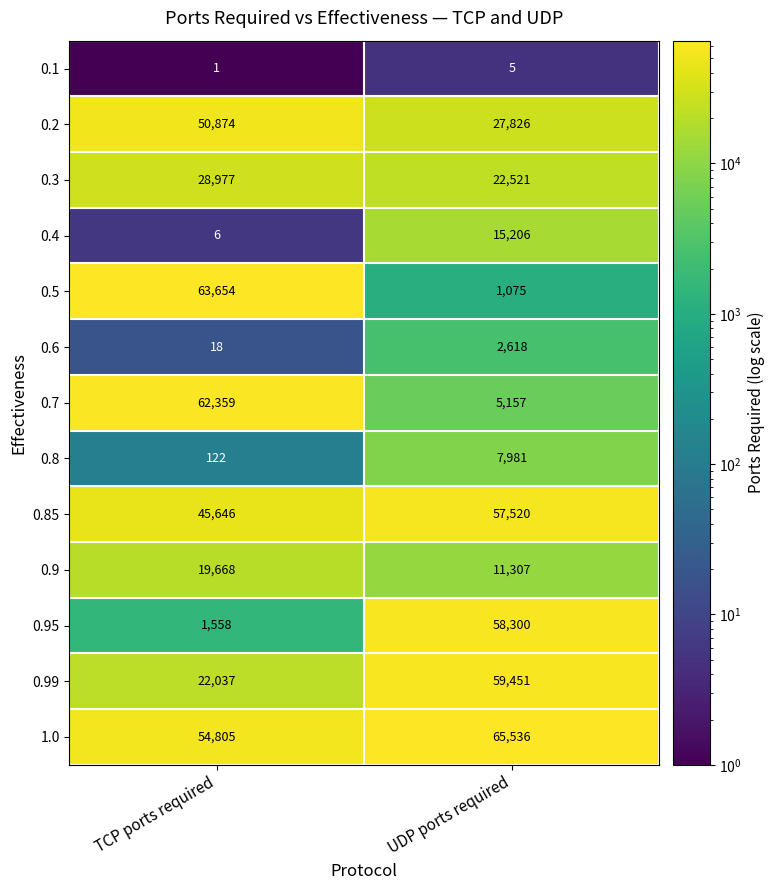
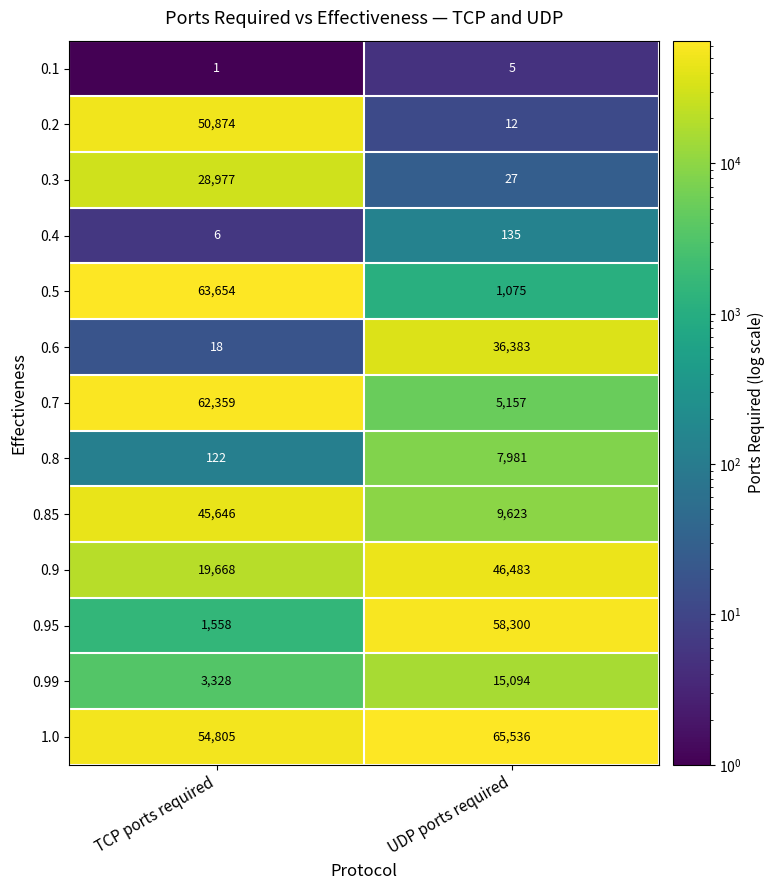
0.2, UDP ports required: 27,826 -> 12
0.3, UDP ports required: 22,521 -> 27
0.4, UDP ports required: 15,206 -> 135
0.6, UDP ports required: 2,618 -> 36,383
0.85, UDP ports required: 57,520 -> 9,623
0.9, UDP ports required: 11,307 -> 46,483
0.99, TCP ports required: 22,037 -> 3,328
0.99, UDP ports required: 59,451 -> 15,094
